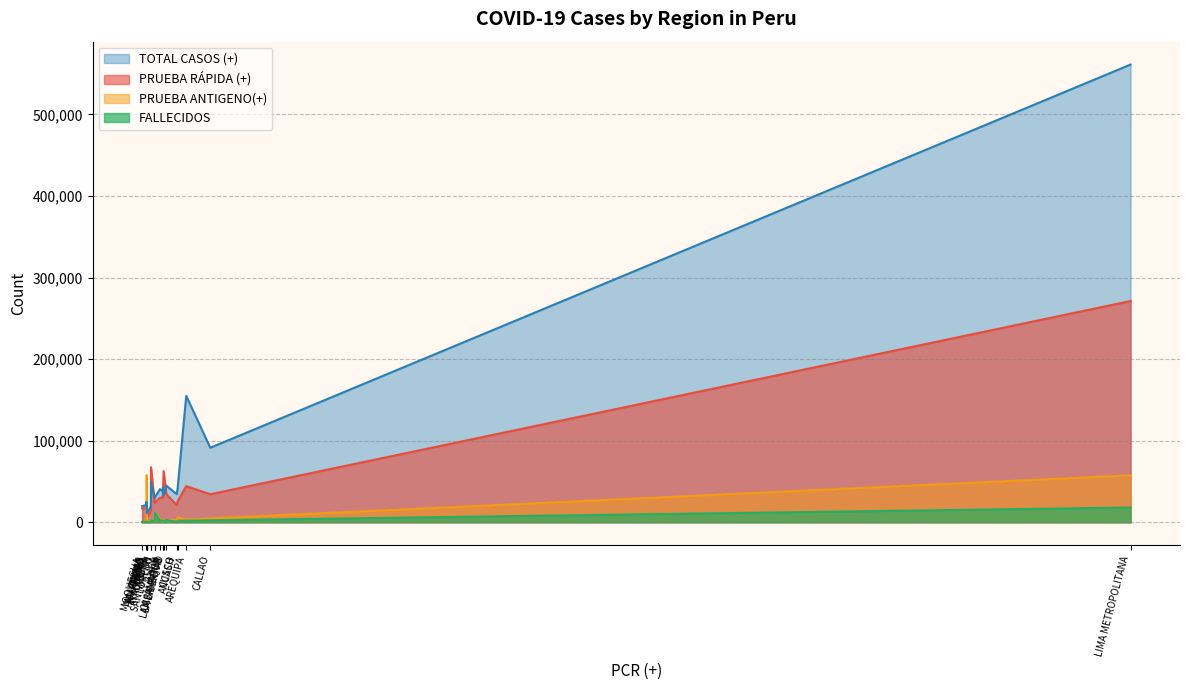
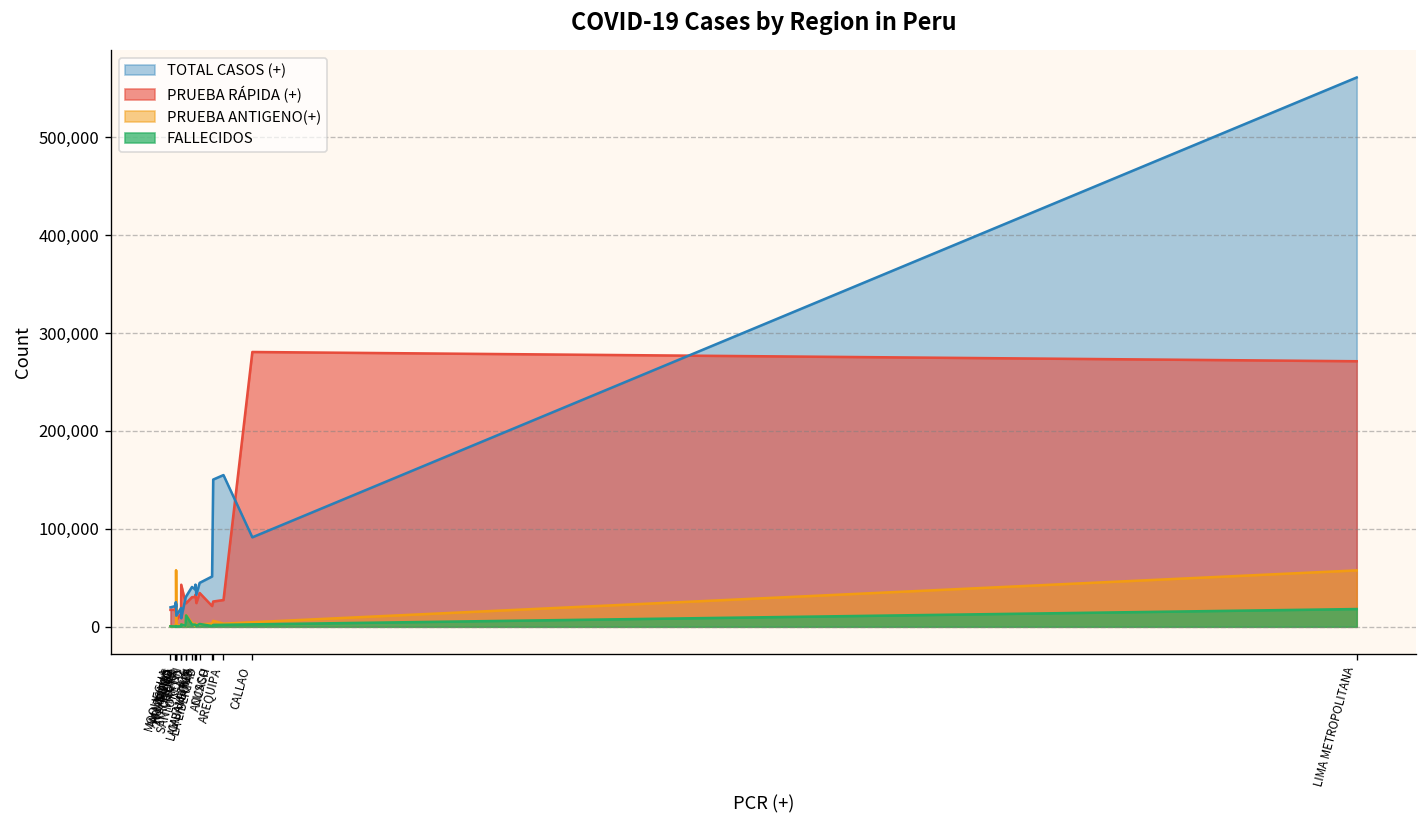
TOTAL CASOS (+), PIURA: 50,000 -> 10,000
PRUEBA RÁPIDA (+), PIURA: 70,000 -> 40,000
PRUEBA RÁPIDA (+), CAJAMARCA: 60,000 -> 20,000
TOTAL CASOS (+), CUSCO: 30,000 -> 50,000
TOTAL CASOS (+), ANCASH: 40,000 -> 150,000
PRUEBA RÁPIDA (+), AREQUIPA: 40,000 -> 30,000
PRUEBA RÁPIDA (+), CALLAO: 30,000 -> 280,000
